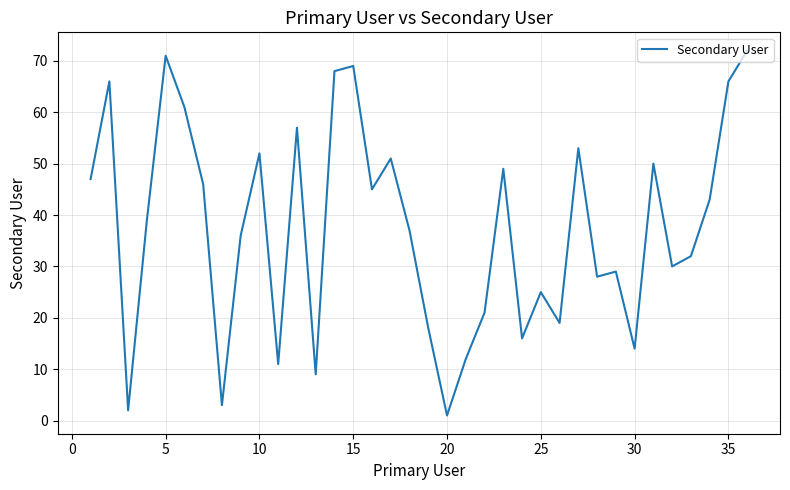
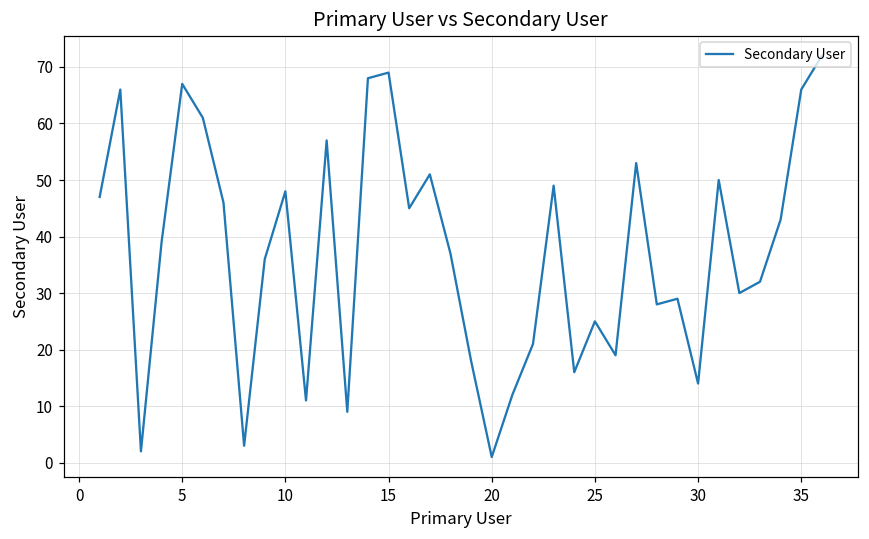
5: 71 -> 67
10: 52 -> 48
